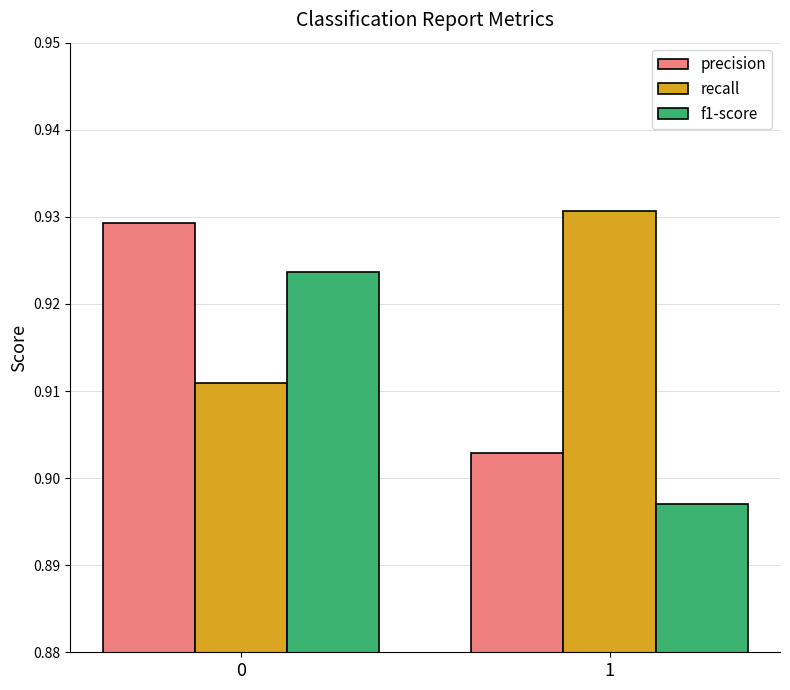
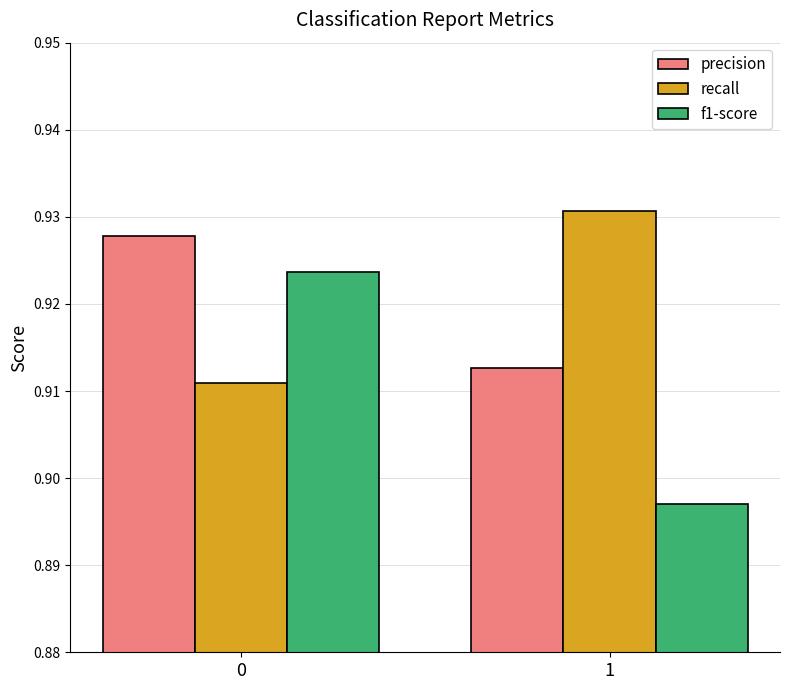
precision, 0: 0.929 -> 0.928
precision, 1: 0.903 -> 0.913
